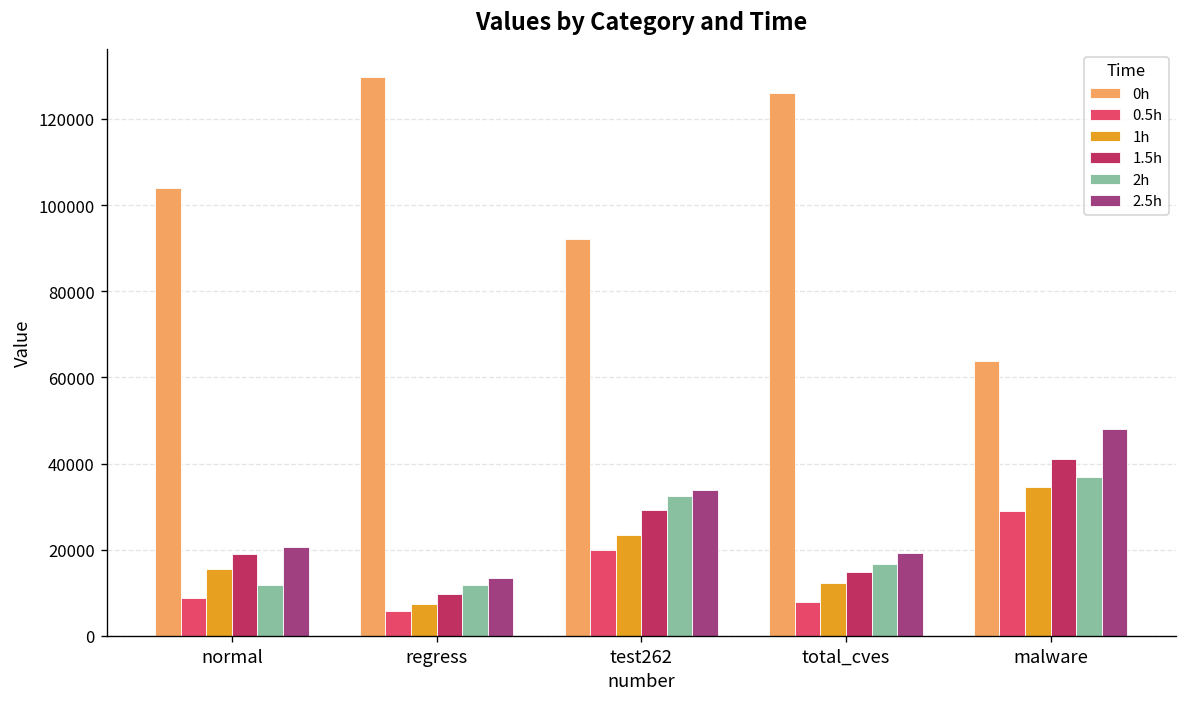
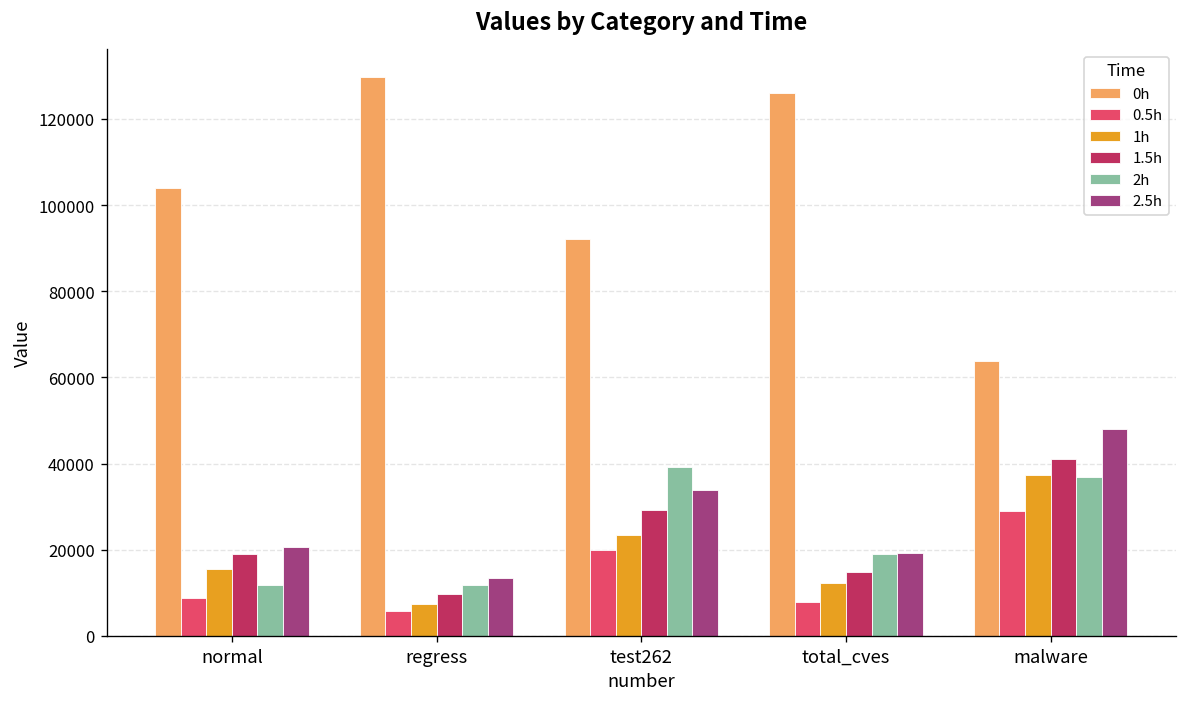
2h, test262: 32000 -> 39000
2h, total_cves: 17000 -> 19000
1h, malware: 35000 -> 37000
